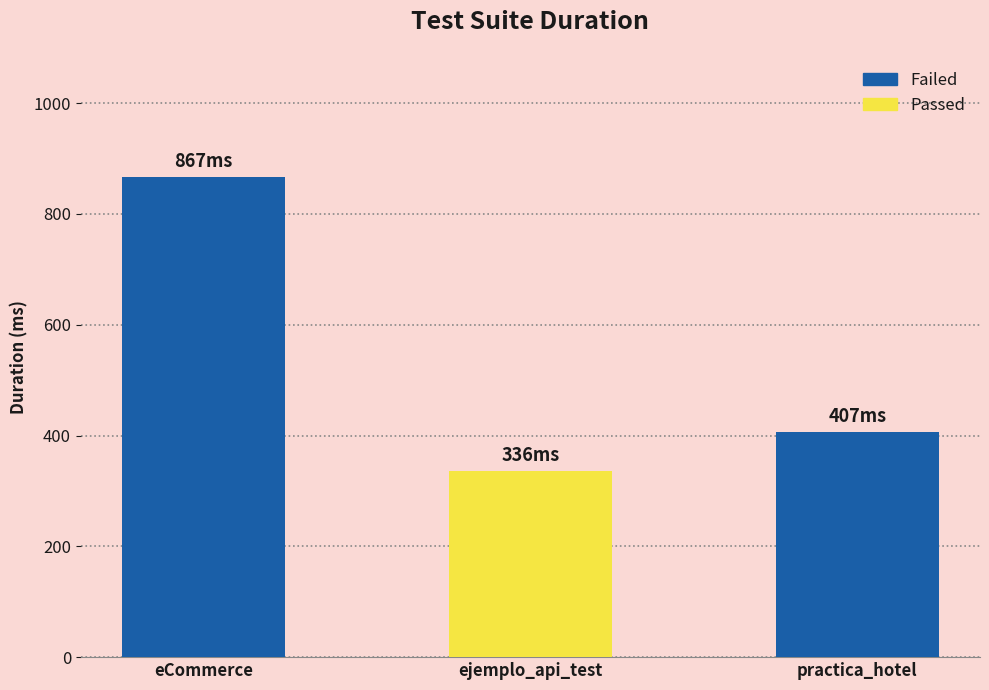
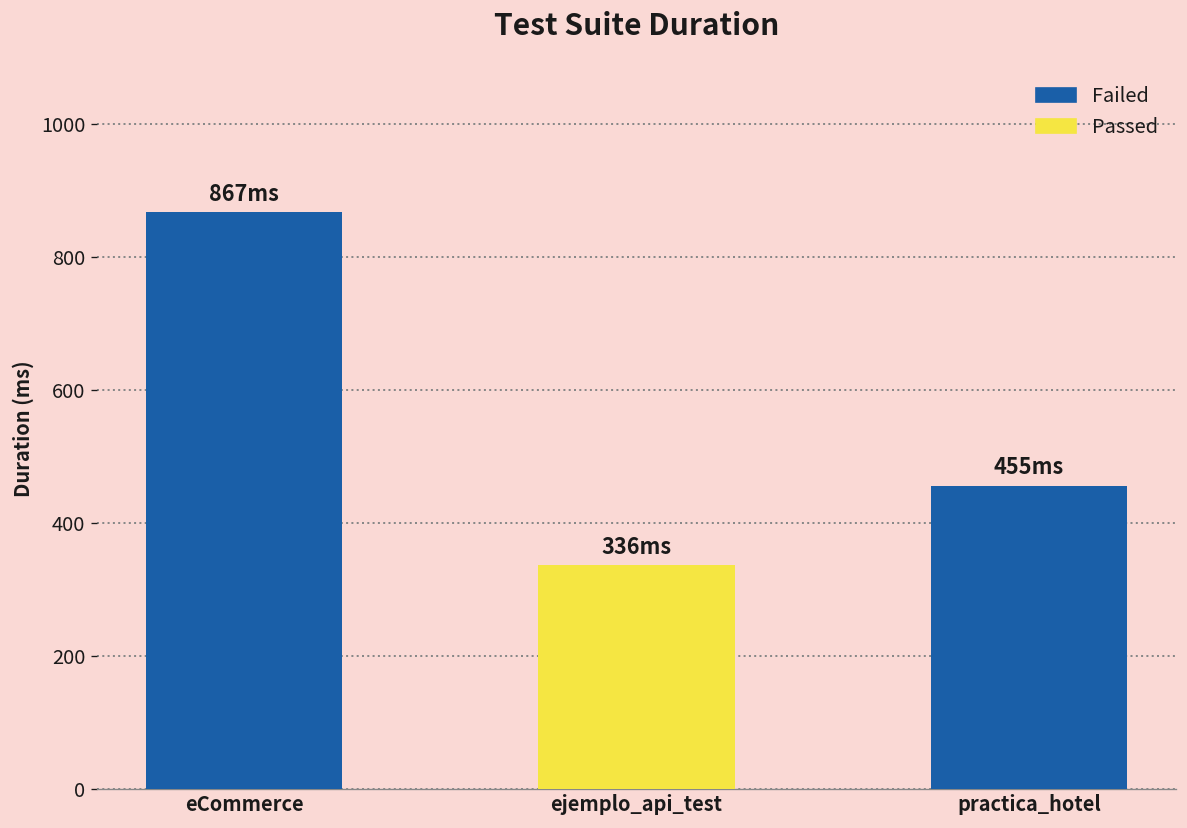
practica_hotel: 407 -> 455
